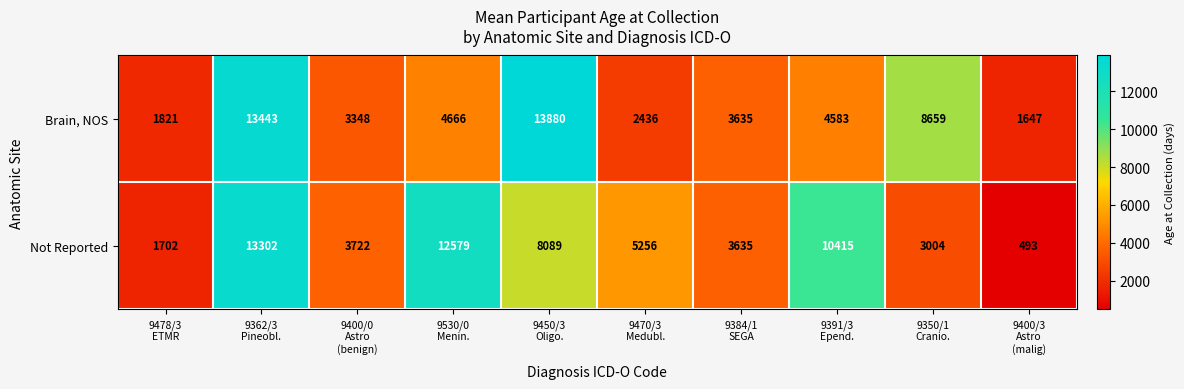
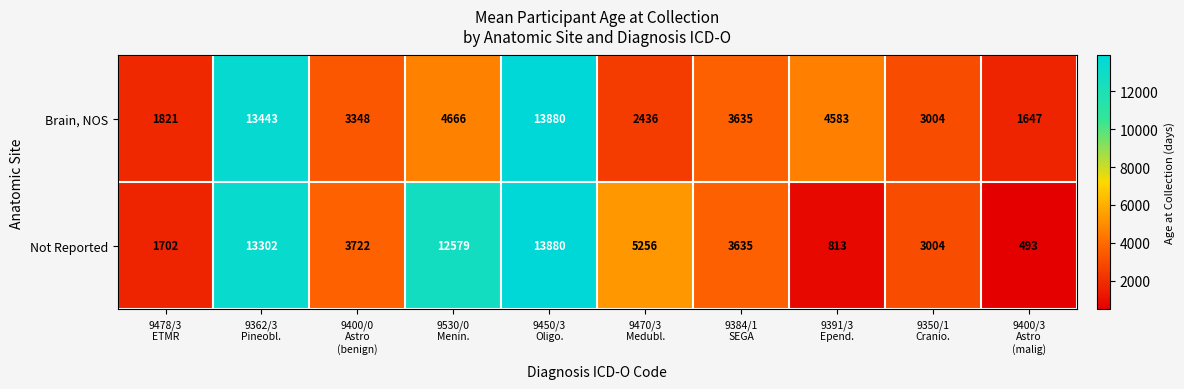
Brain, NOS, 9350/1 Cranio.: 8659 -> 3004
Not Reported, 9450/3 Oligo.: 8089 -> 13880
Not Reported, 9391/3 Epend.: 10415 -> 813
